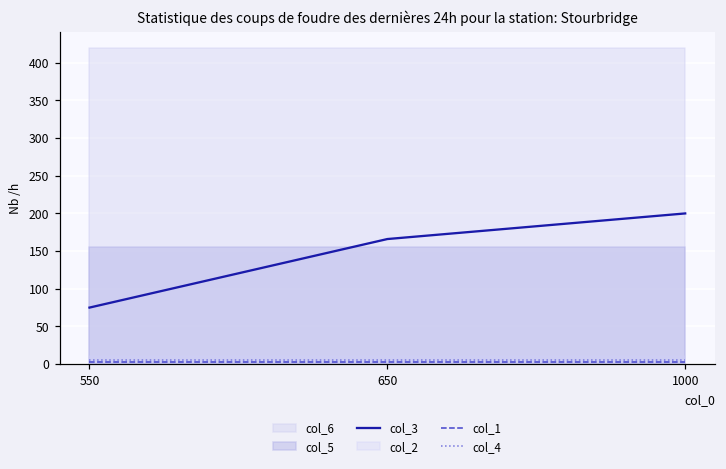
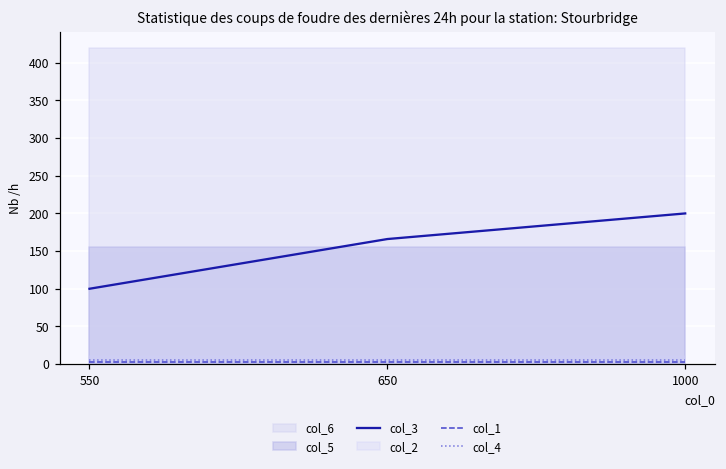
col_3, 550: 80 -> 100
